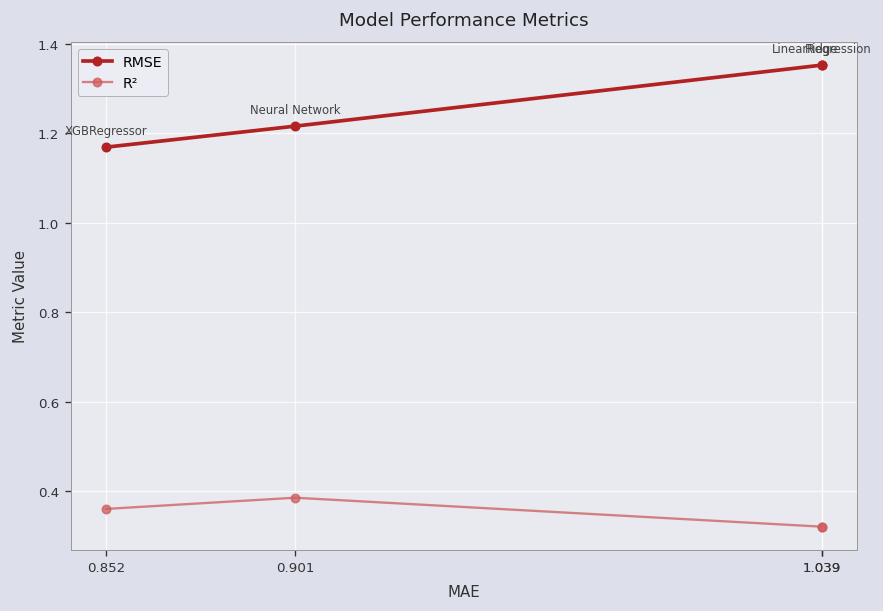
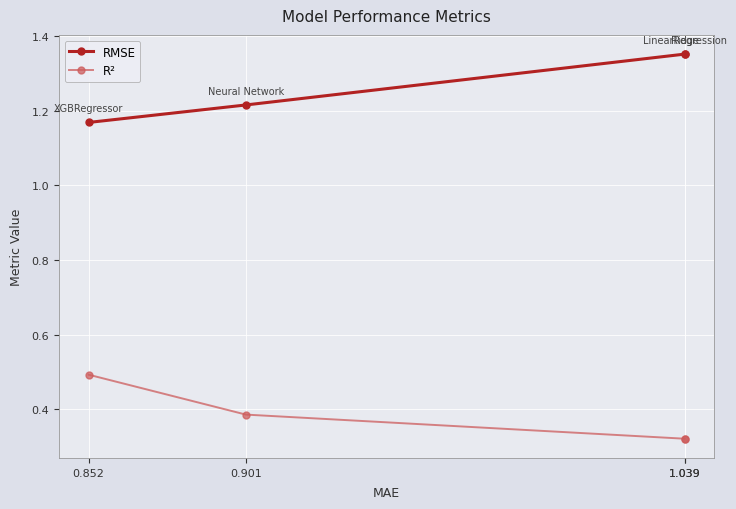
R², 0.852: 0.36 -> 0.49
